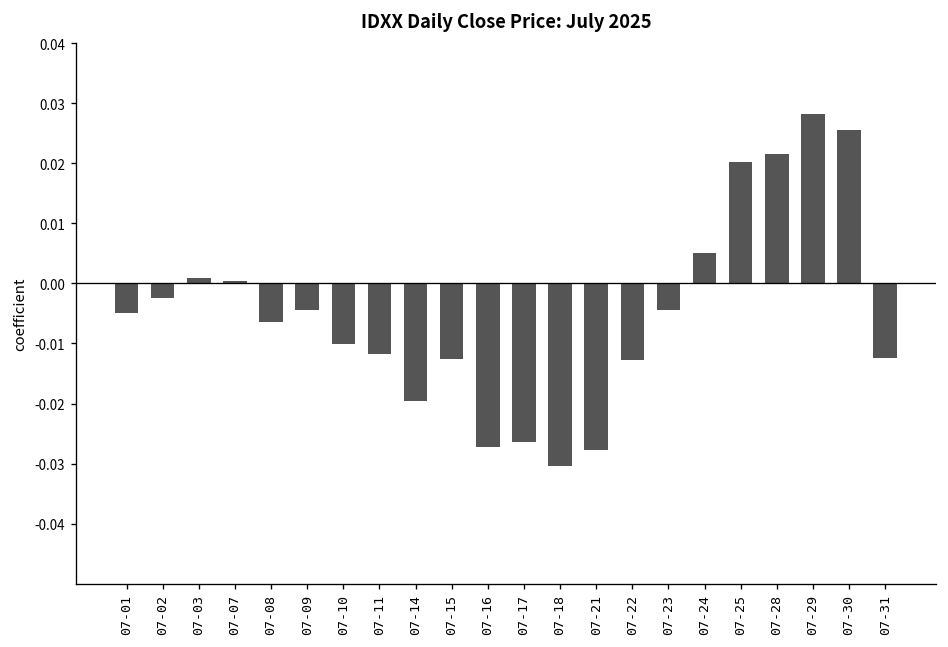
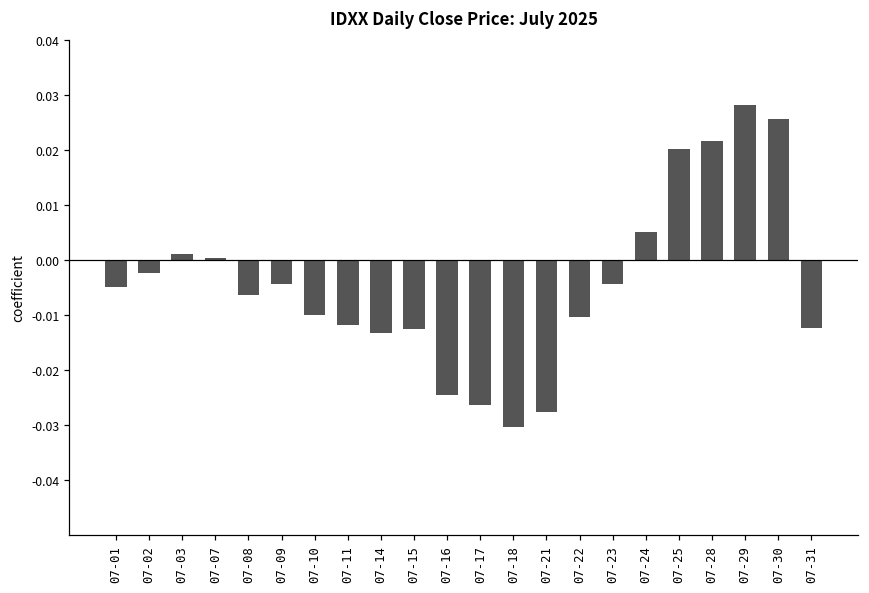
07-14: -0.020 -> -0.013
07-16: -0.027 -> -0.025
07-22: -0.013 -> -0.010
